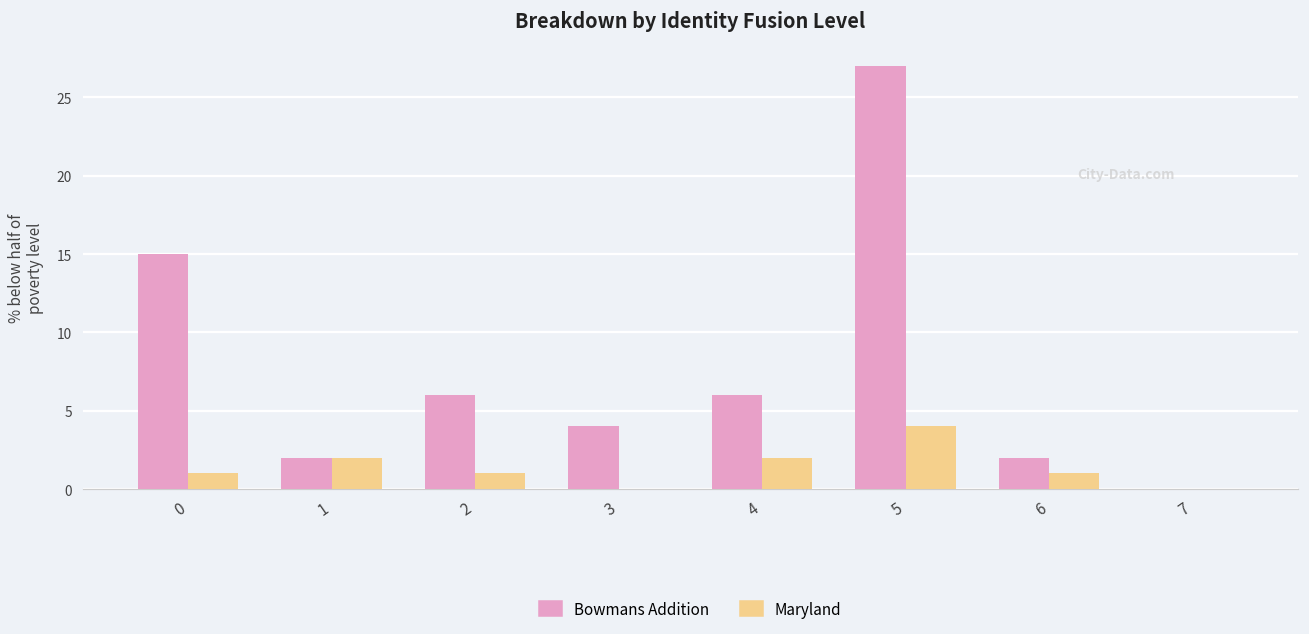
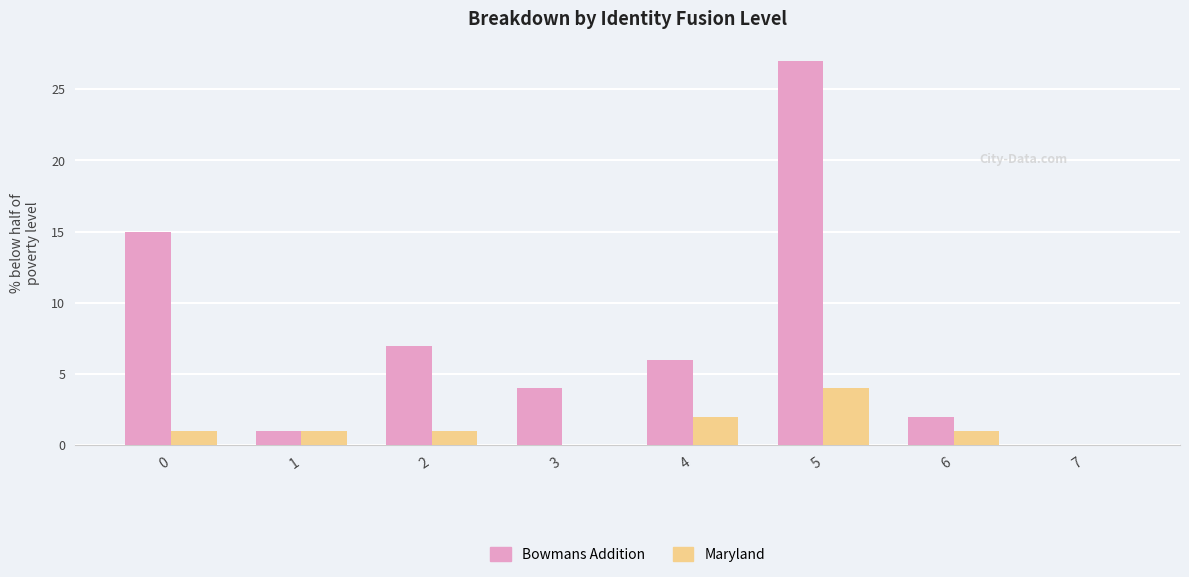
Bowmans Addition, 1: 2 -> 1
Maryland, 1: 2 -> 1
Bowmans Addition, 2: 6 -> 7
